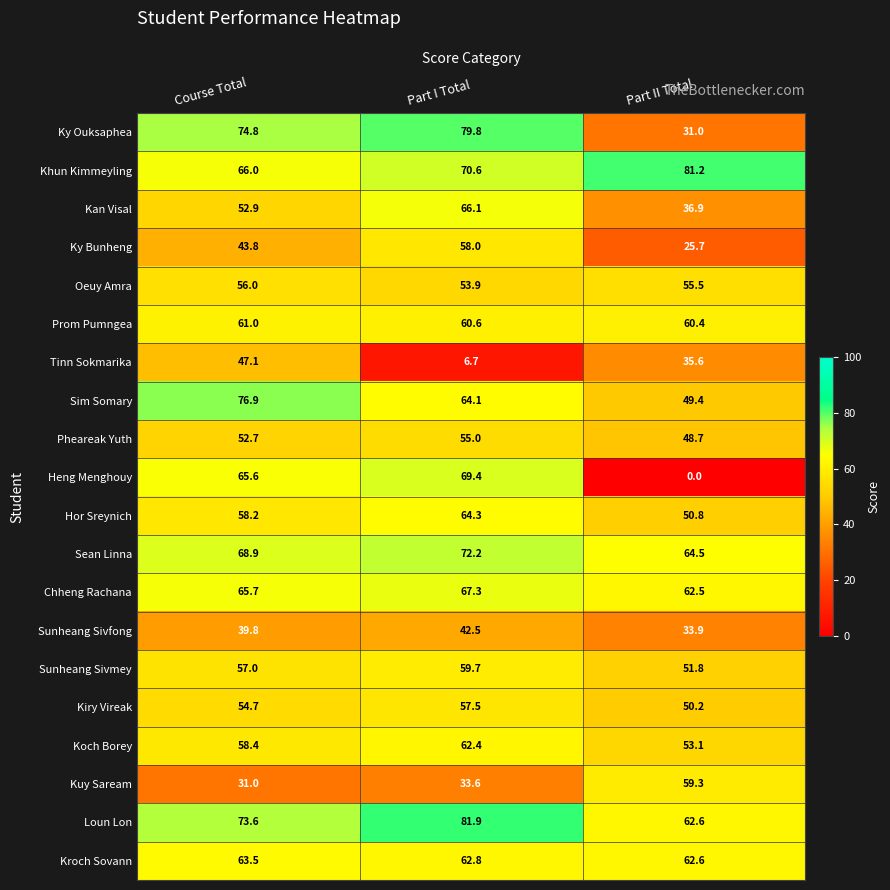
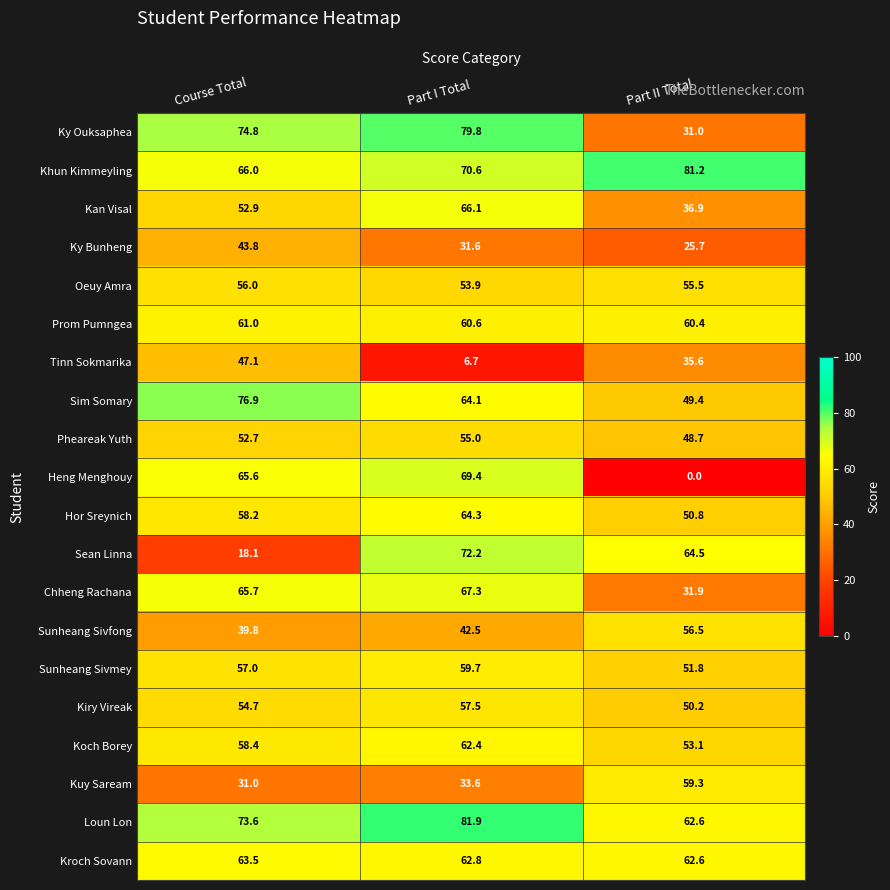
Ky Bunheng, Part I Total: 58.0 -> 31.6
Sean Linna, Course Total: 68.9 -> 18.1
Chheng Rachana, Part II Total: 62.5 -> 31.9
Sunheang Sivfong, Part II Total: 33.9 -> 56.5
